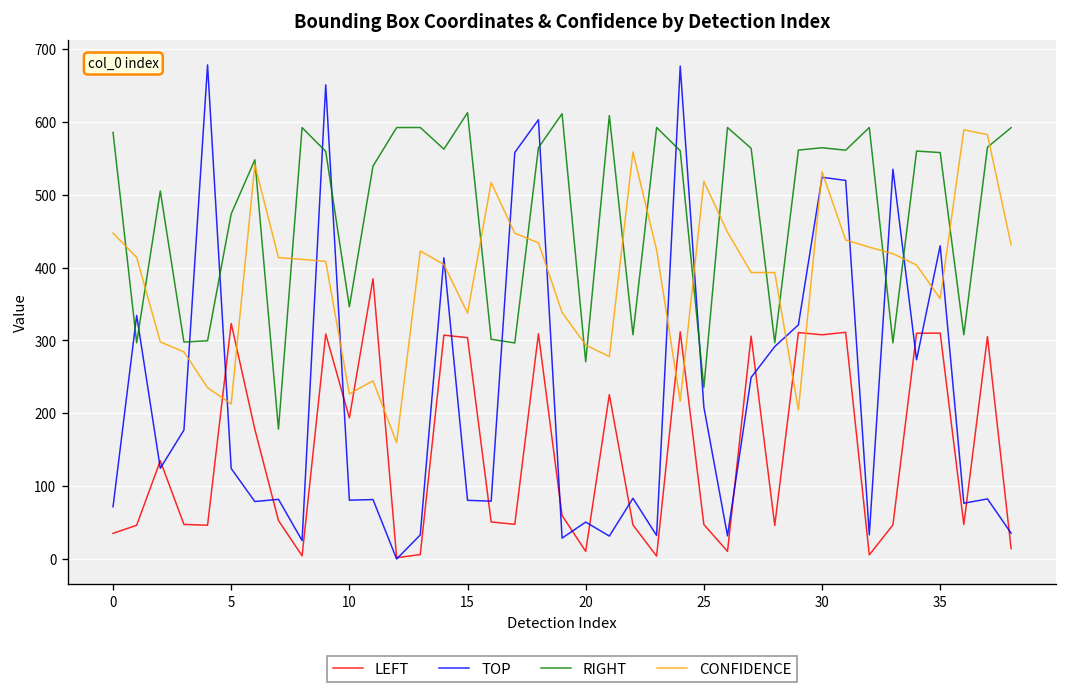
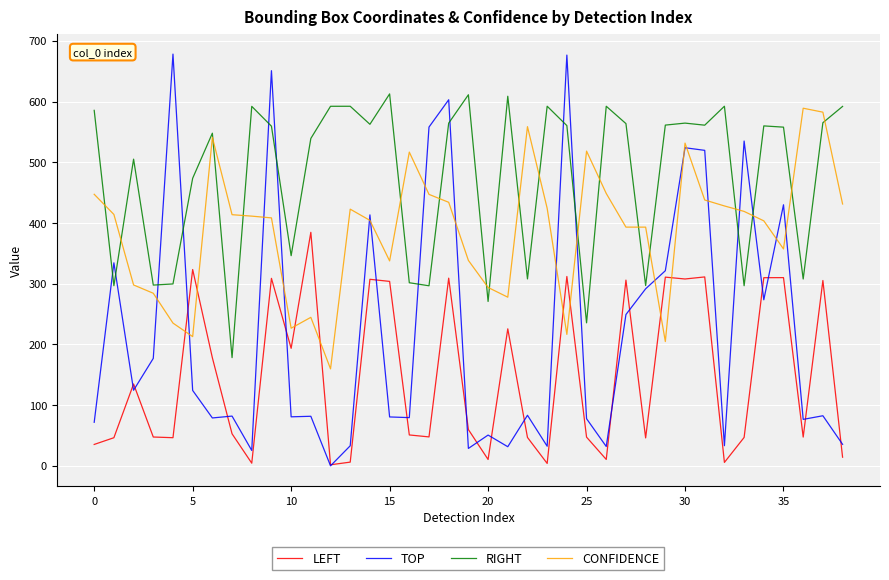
TOP, 25: 210 -> 80
